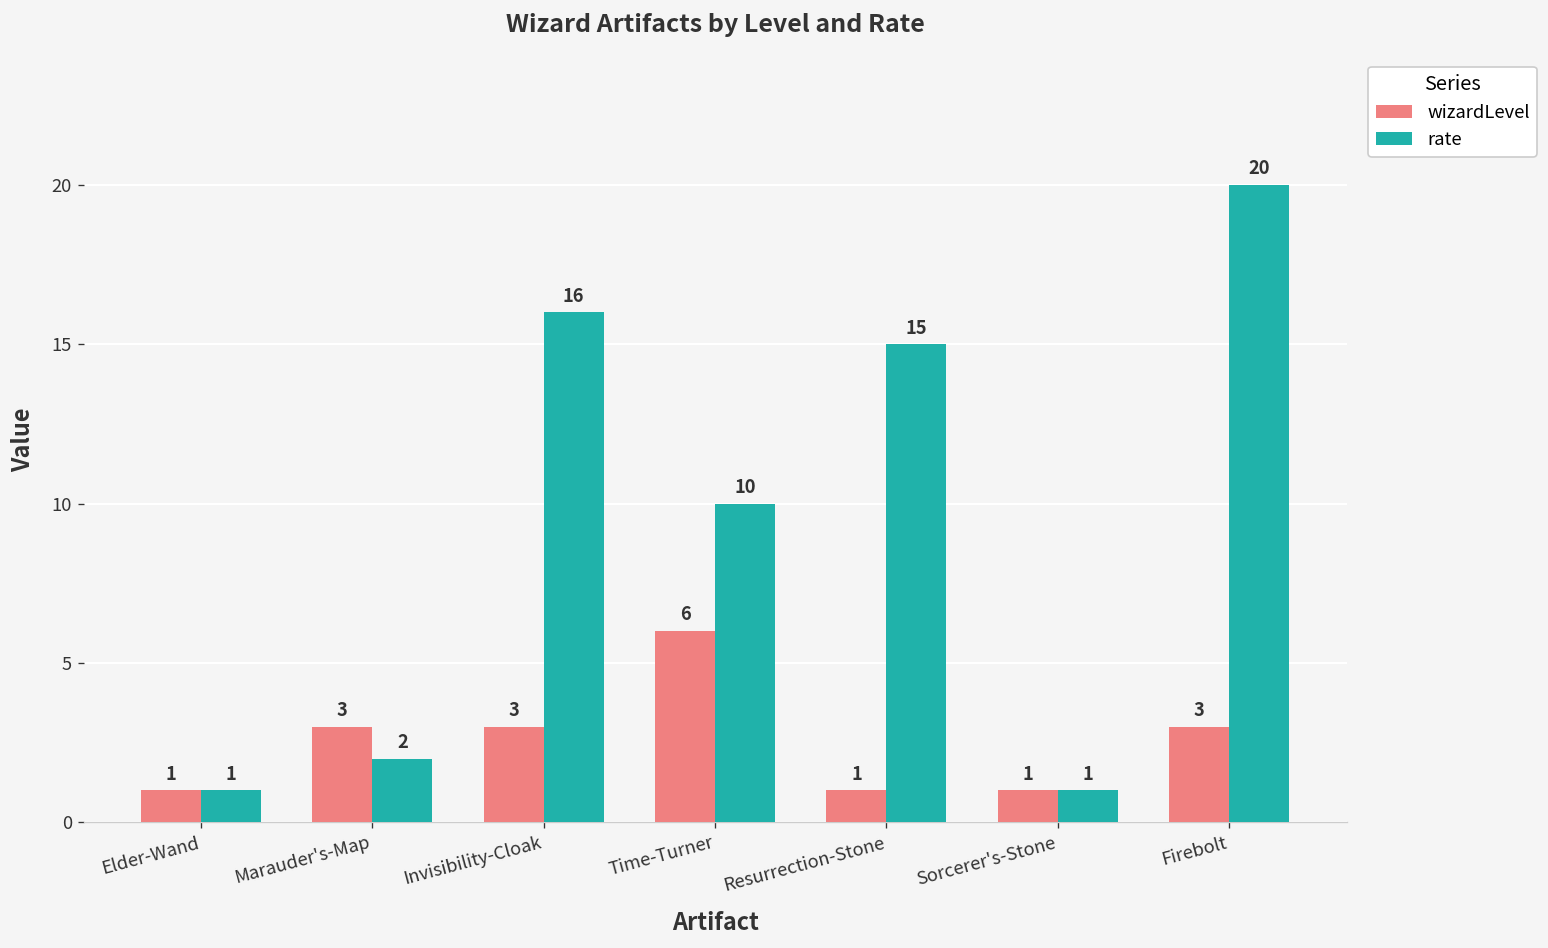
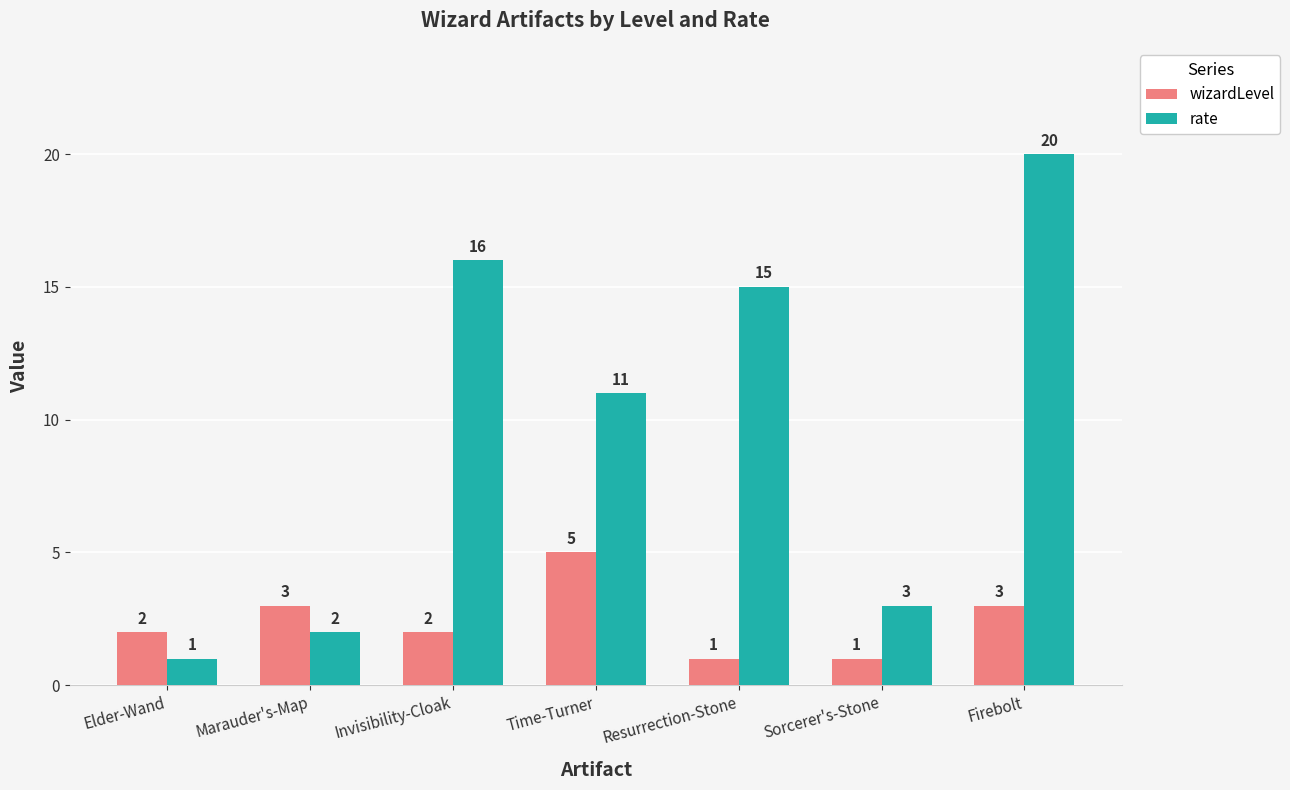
wizardLevel, Elder-Wand: 1 -> 2
wizardLevel, Invisibility-Cloak: 3 -> 2
wizardLevel, Time-Turner: 6 -> 5
rate, Time-Turner: 10 -> 11
rate, Sorcerer's-Stone: 1 -> 3
